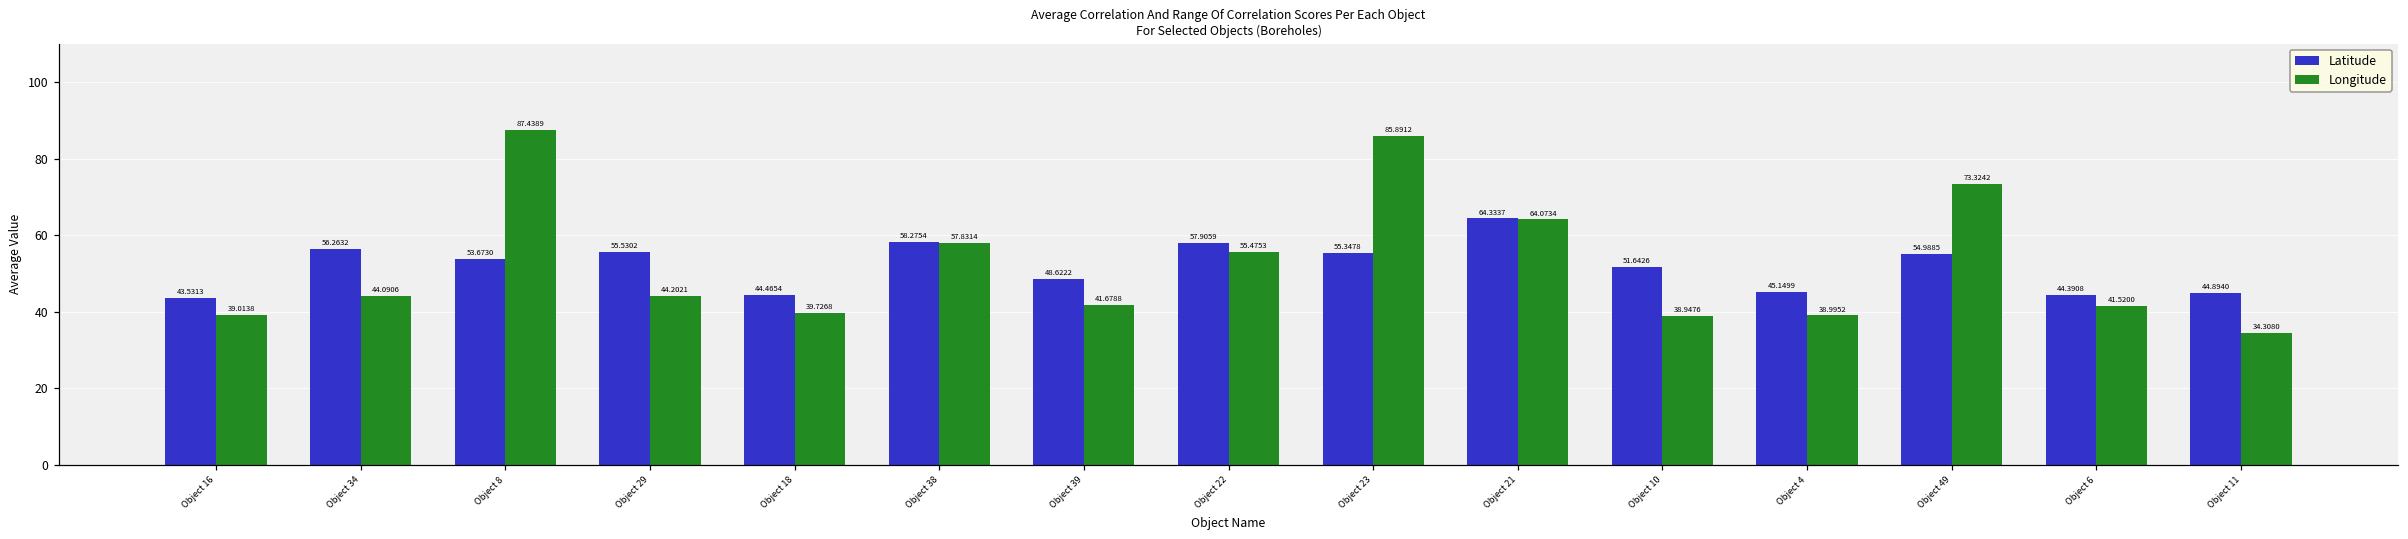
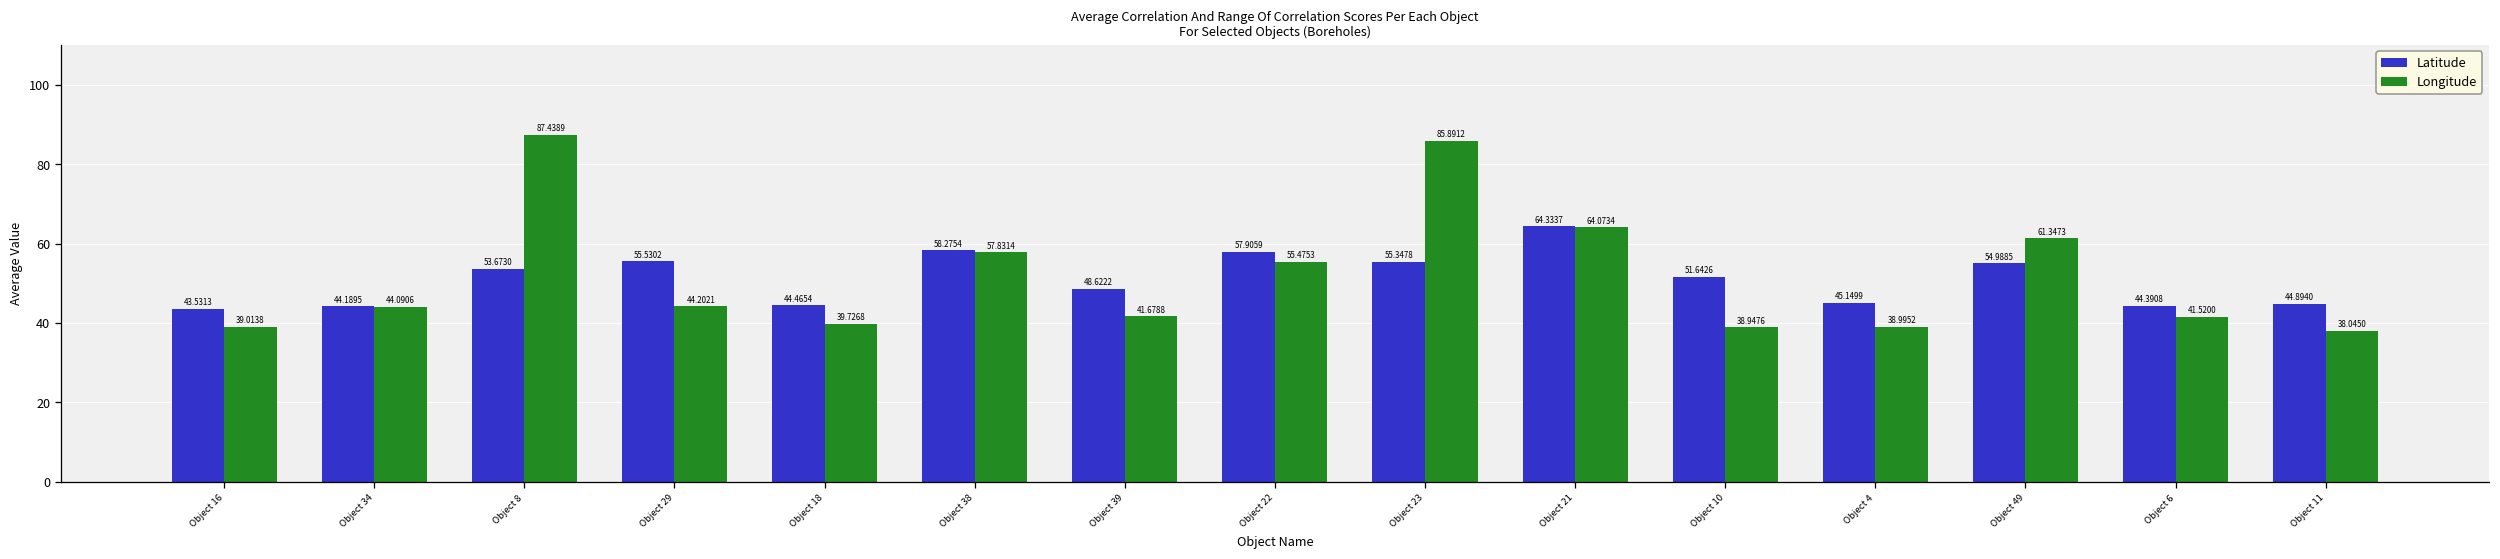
Latitude, Object 34: 56.2632 -> 44.1895
Longitude, Object 49: 73.3242 -> 61.3473
Longitude, Object 11: 34.3080 -> 38.0450
